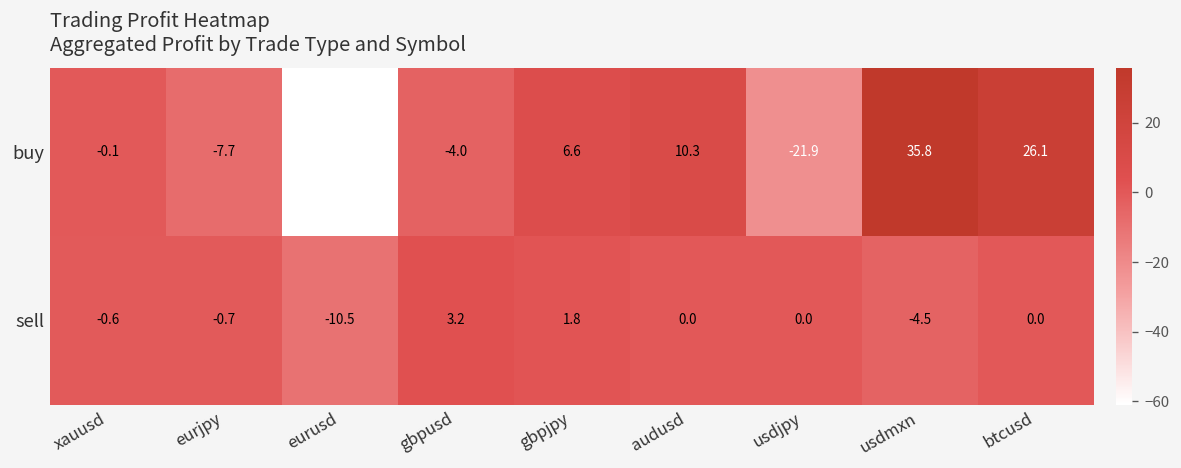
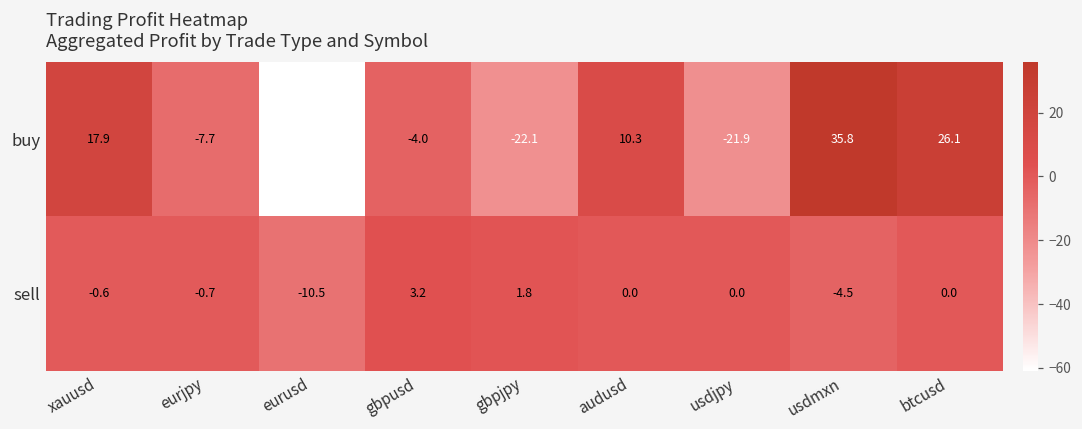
buy, xauusd: -0.1 -> 17.9
buy, gbpjpy: 6.6 -> -22.1
